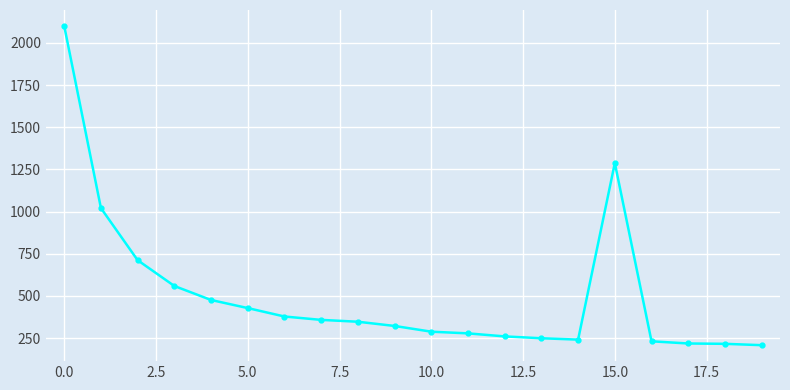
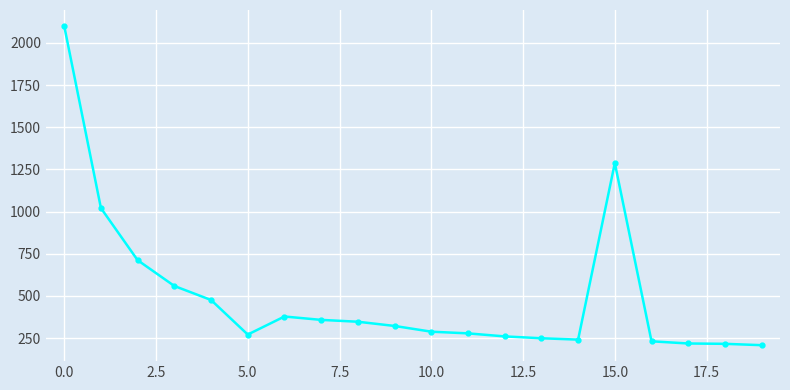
5.0: 430 -> 270
